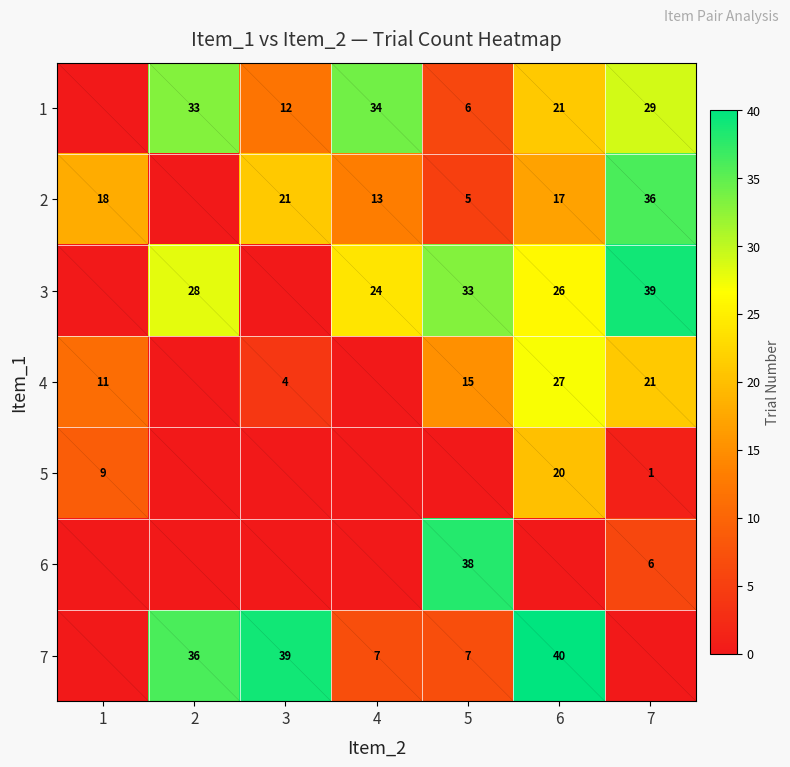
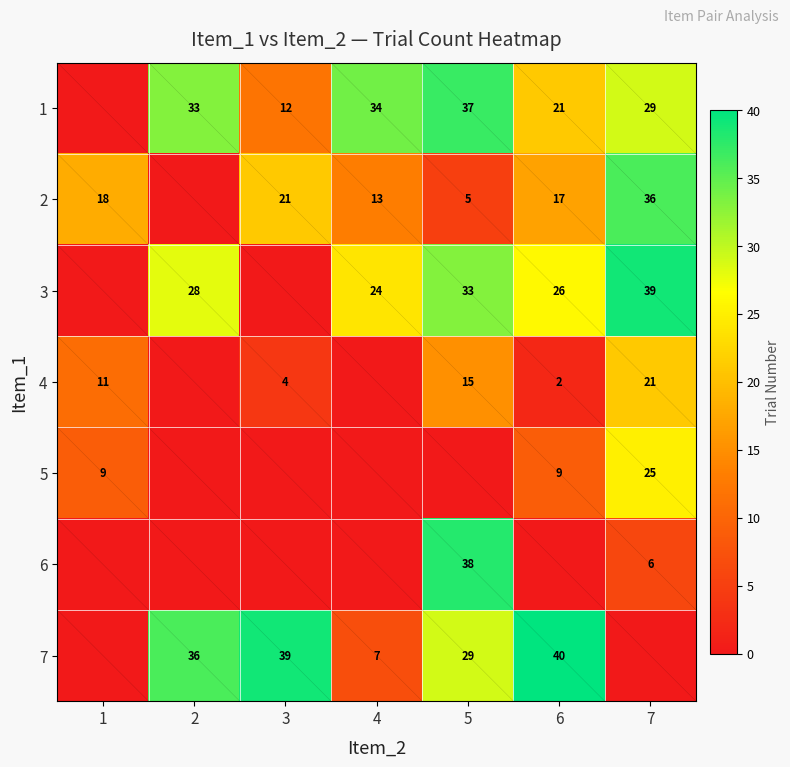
1, 5: 6 -> 37
4, 6: 27 -> 2
5, 6: 20 -> 9
5, 7: 1 -> 25
7, 5: 7 -> 29
